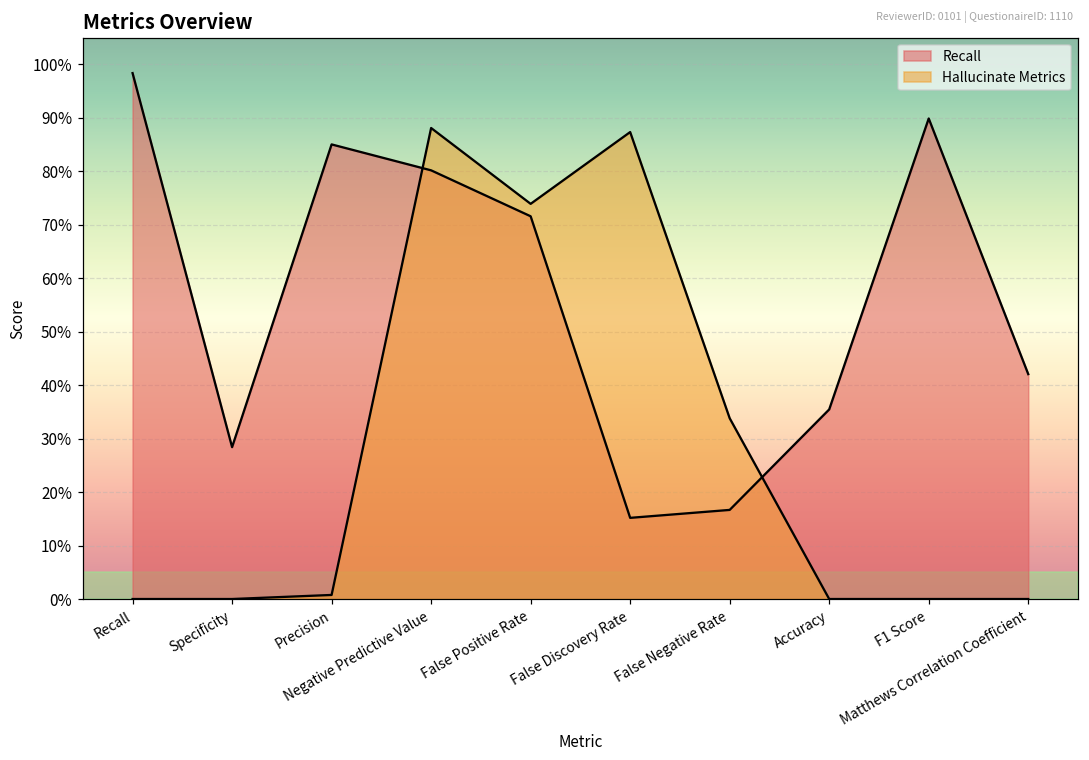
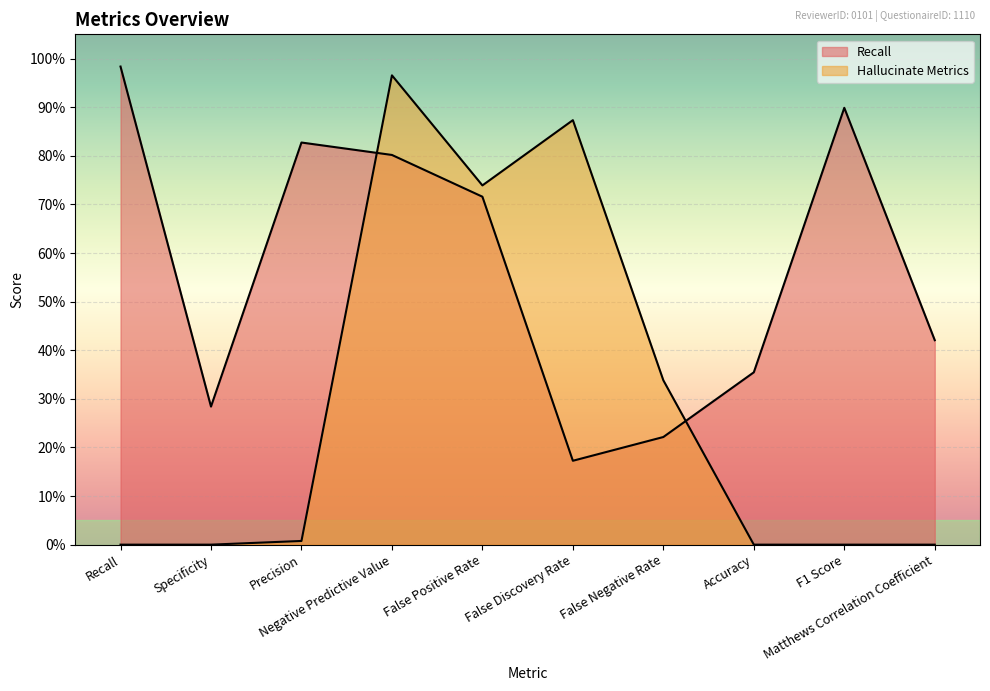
Recall, Precision: 85% -> 83%
Hallucinate Metrics, Negative Predictive Value: 88% -> 97%
Recall, False Discovery Rate: 15% -> 17%
Recall, False Negative Rate: 17% -> 22%
